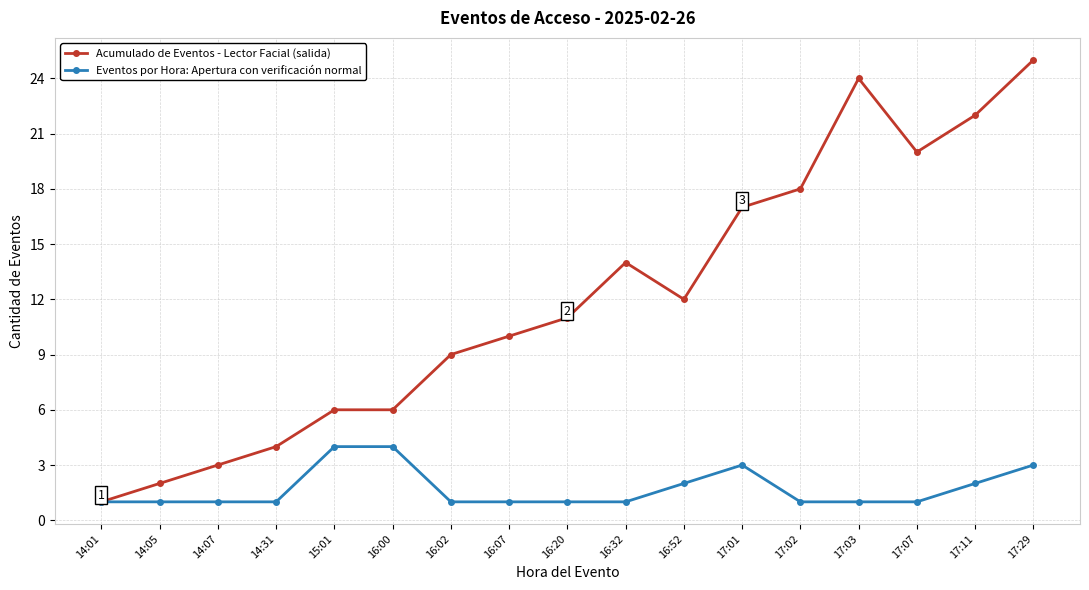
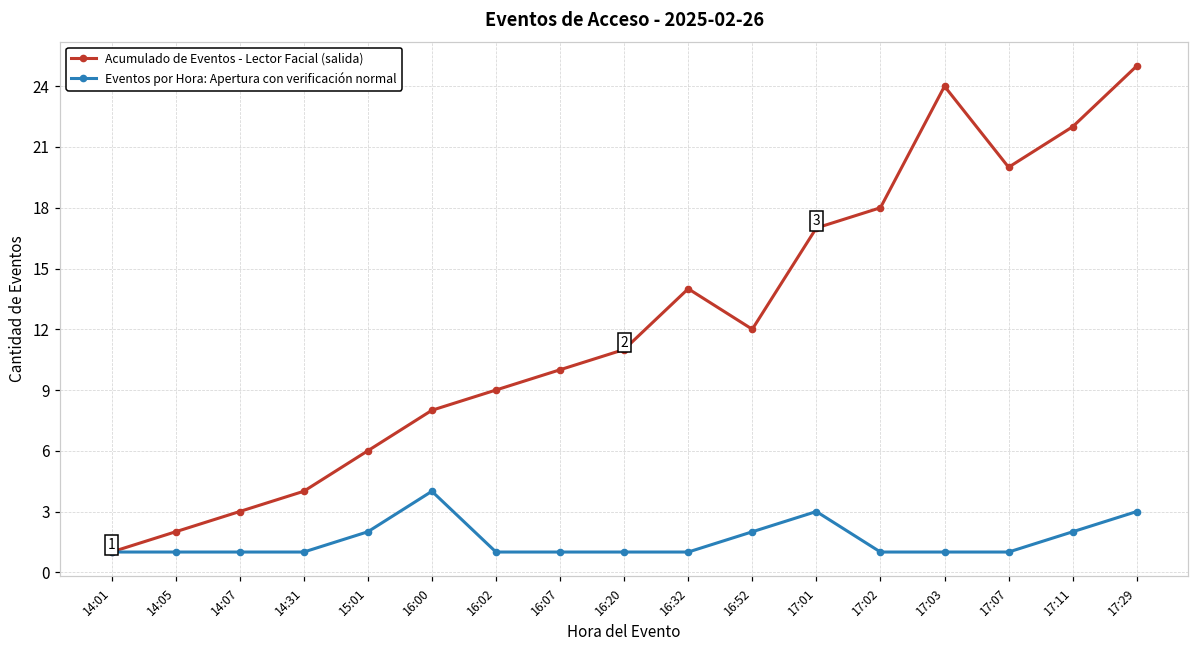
Eventos por Hora: Apertura con verificación normal, 15:01: 4 -> 2
Acumulado de Eventos - Lector Facial (salida), 16:00: 6 -> 8
